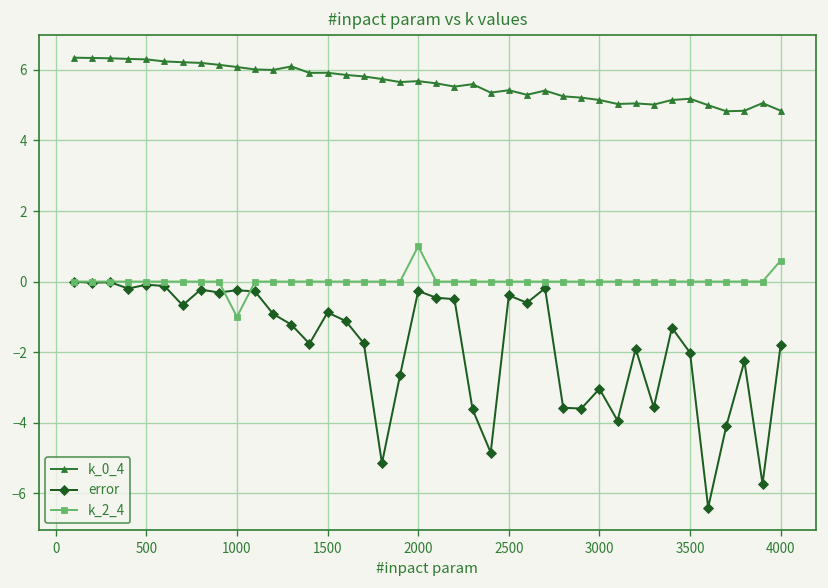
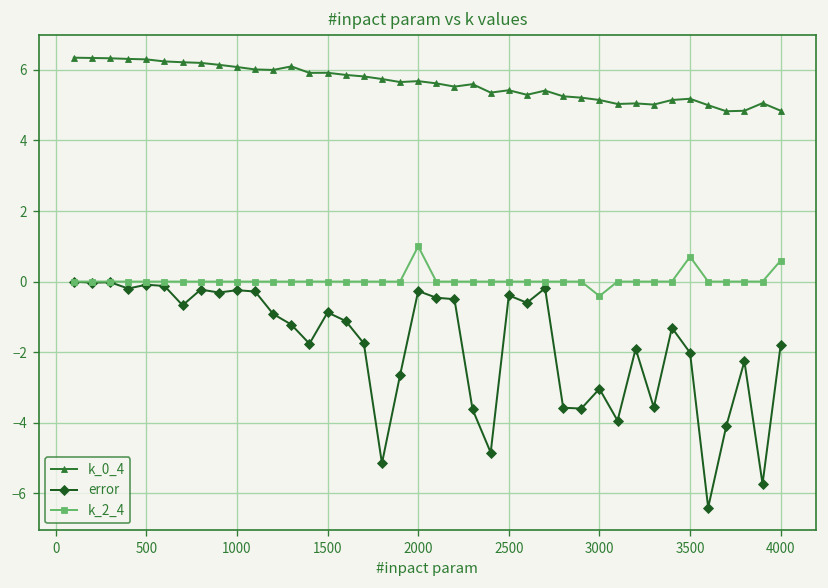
k_2_4, 1000: -1 -> 0
k_2_4, 3000: 0.0 -> -0.4
k_2_4, 3500: 0.0 -> 0.7
